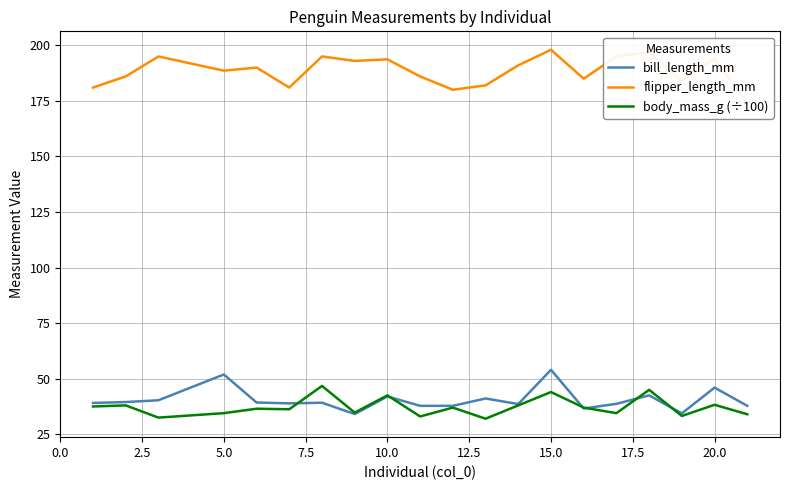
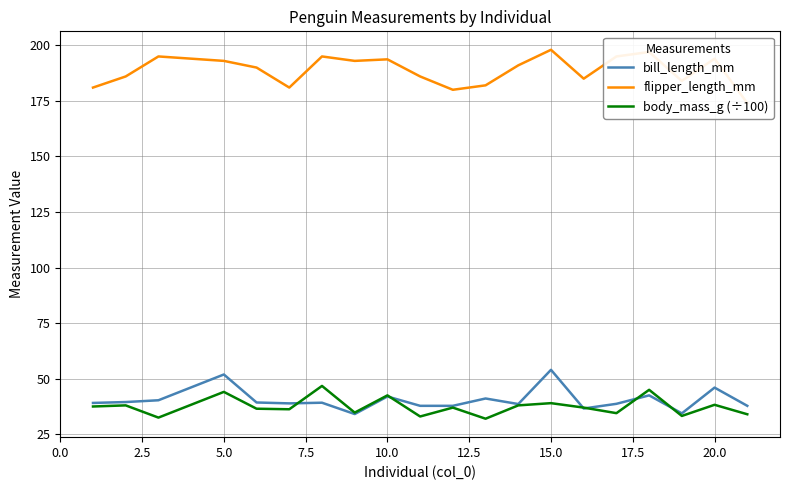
flipper_length_mm, 5.0: 189 -> 193
body_mass_g (÷100), 5.0: 35 -> 44
body_mass_g (÷100), 15.0: 44 -> 39
